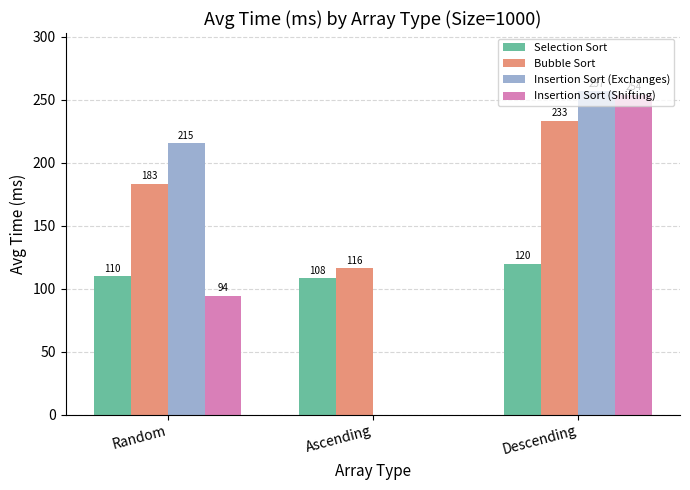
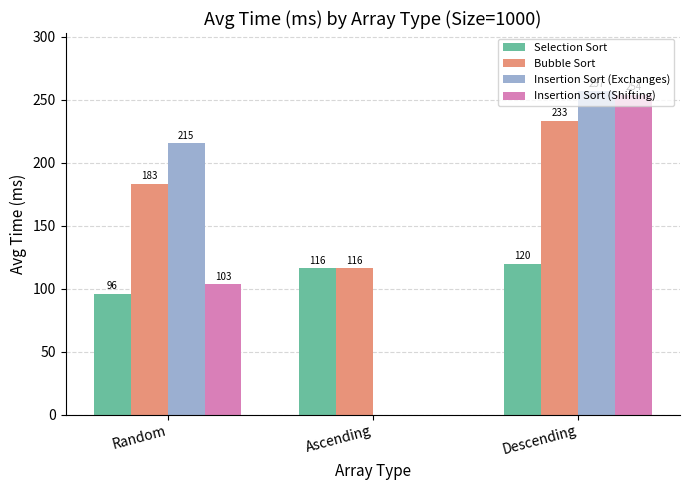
Selection Sort, Random: 110 -> 96
Insertion Sort (Shifting), Random: 94 -> 103
Selection Sort, Ascending: 108 -> 116
